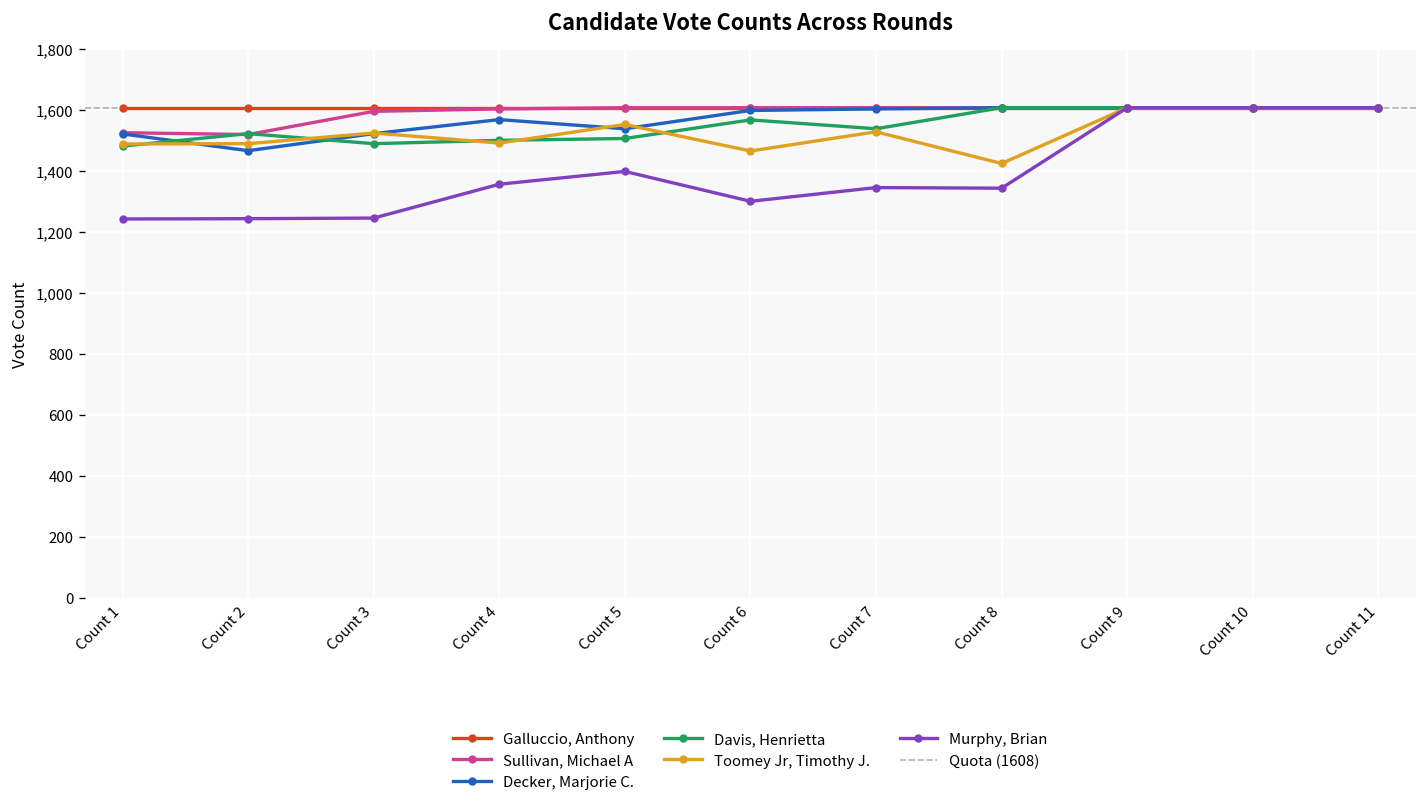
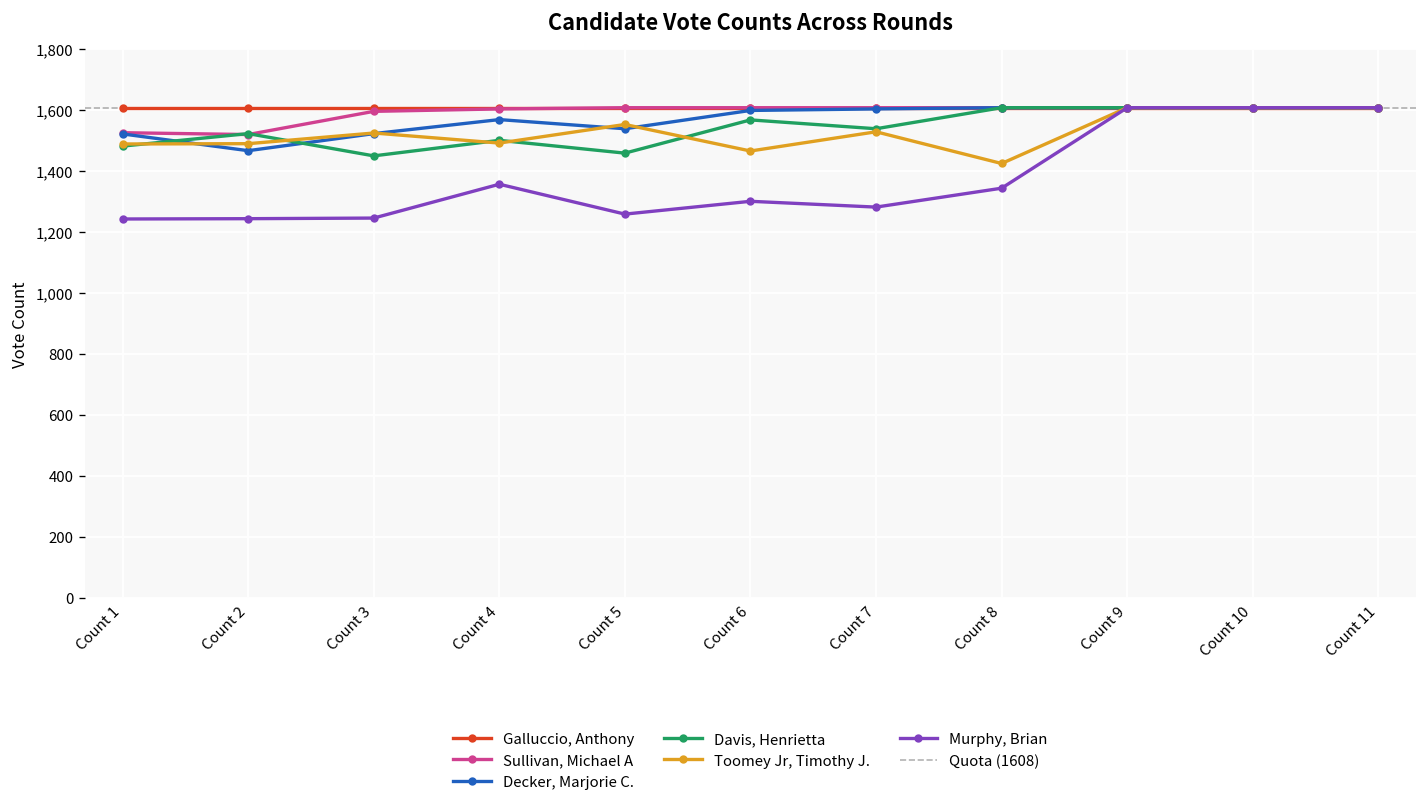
Davis, Henrietta, Count 3: 1,490 -> 1,450
Davis, Henrietta, Count 5: 1,510 -> 1,460
Murphy, Brian, Count 5: 1,400 -> 1,260
Murphy, Brian, Count 7: 1,350 -> 1,280
